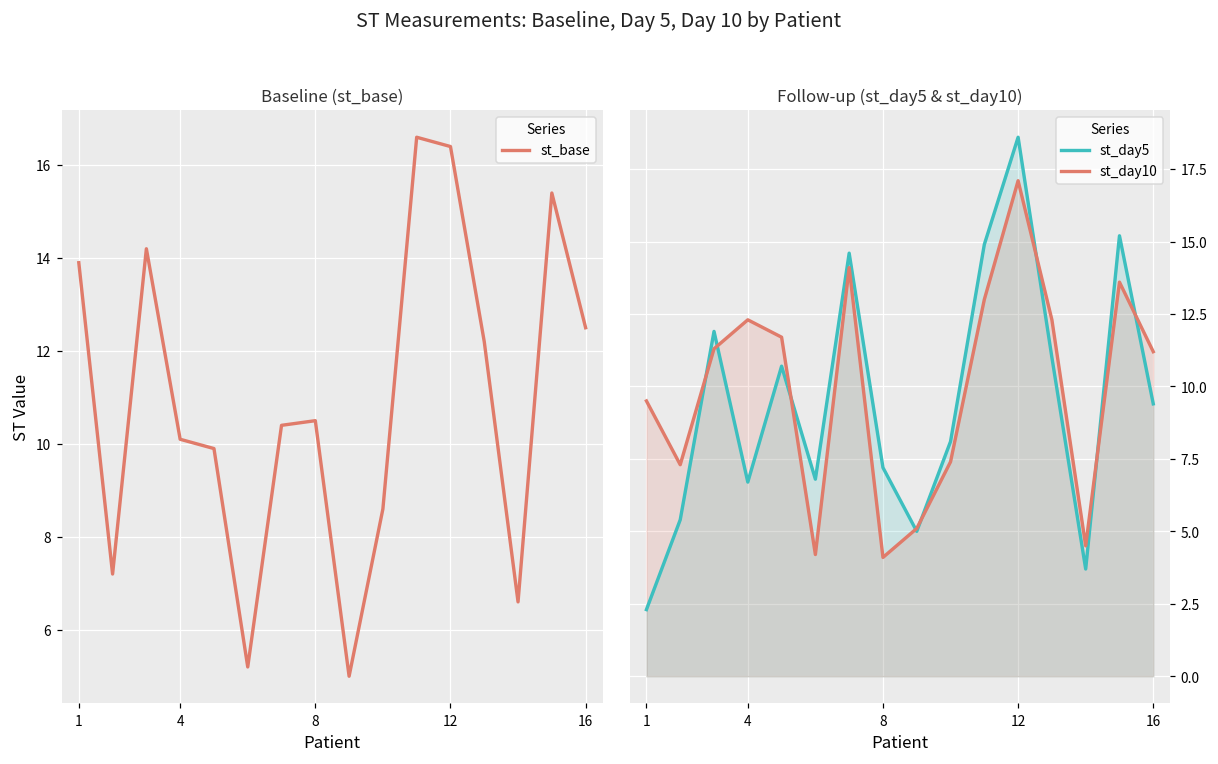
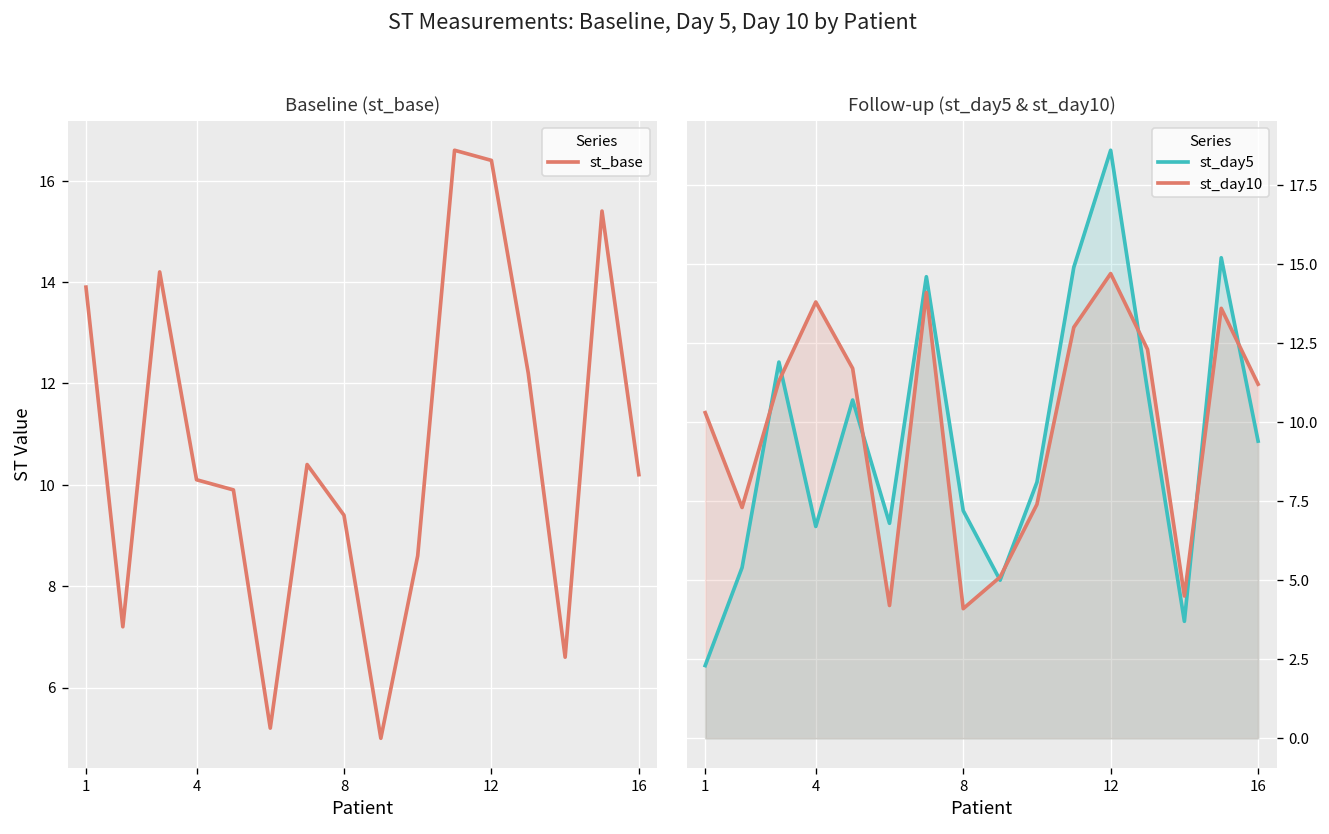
Baseline (st_base), 8: 10.5 -> 9.4
Baseline (st_base), 16: 12.5 -> 10.2
Follow-up (st_day5 & st_day10), st_day10, 1: 9.5 -> 10.3
Follow-up (st_day5 & st_day10), st_day10, 4: 12.3 -> 13.8
Follow-up (st_day5 & st_day10), st_day10, 12: 17.1 -> 14.7
